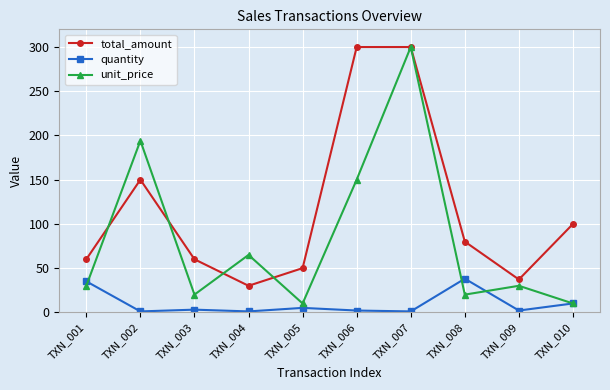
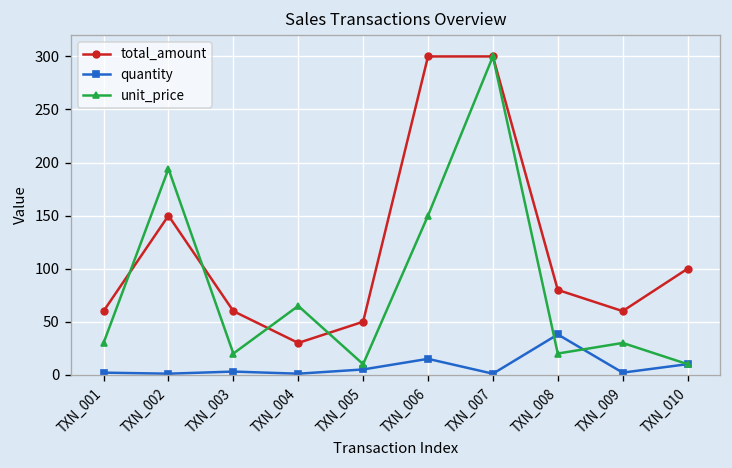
quantity, TXN_001: 40 -> 0
quantity, TXN_006: 0 -> 20
total_amount, TXN_009: 40 -> 60
